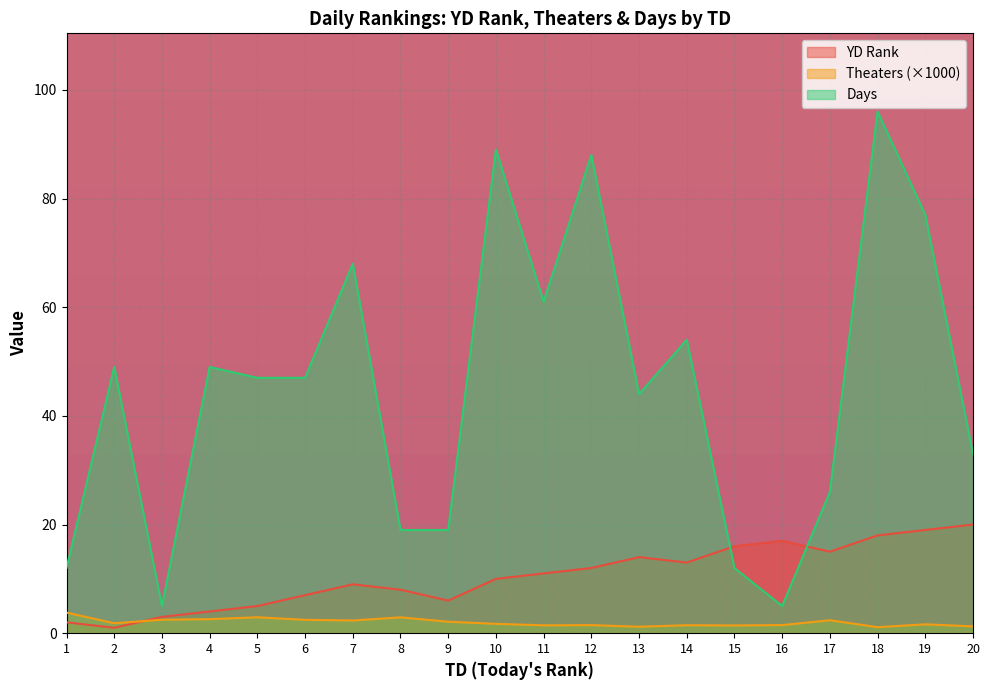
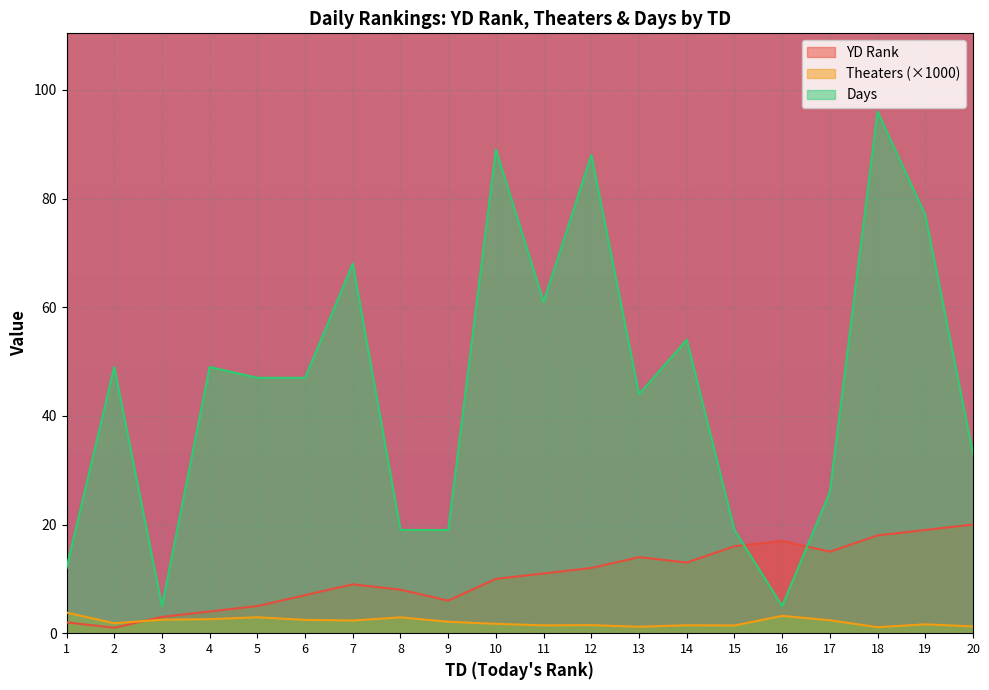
Days, 15: 12 -> 19
Theaters (×1000), 16: 1 -> 3
